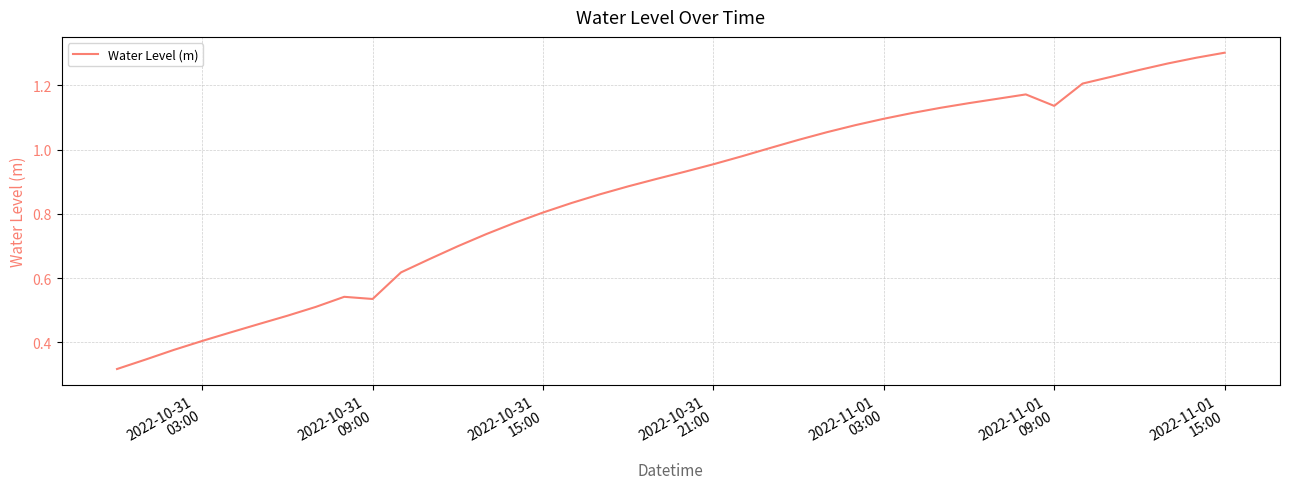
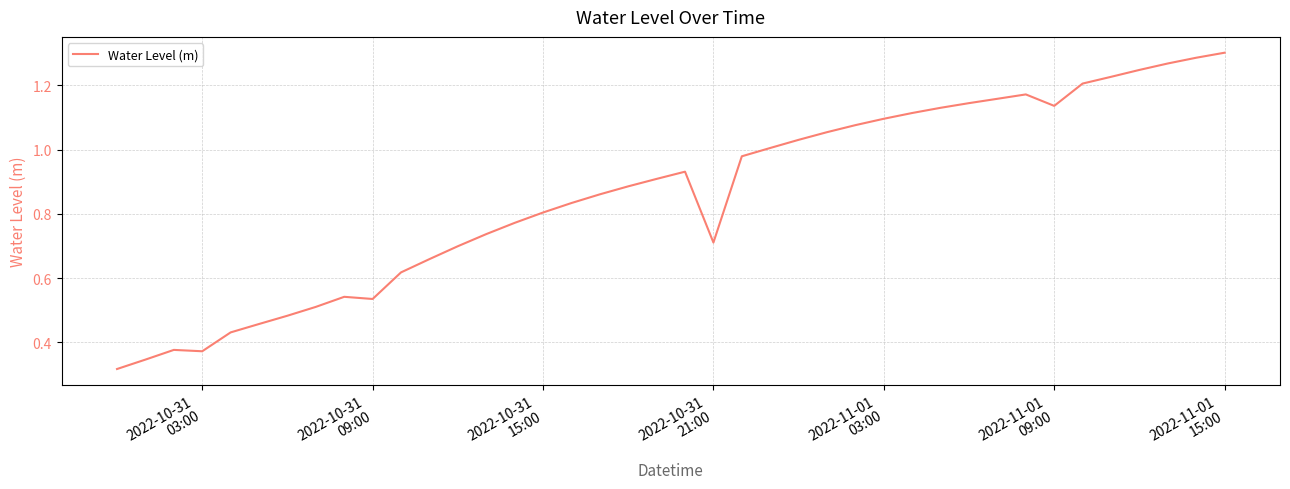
2022-10-31 03:00: 0.40 -> 0.37
2022-10-31 21:00: 0.95 -> 0.71
